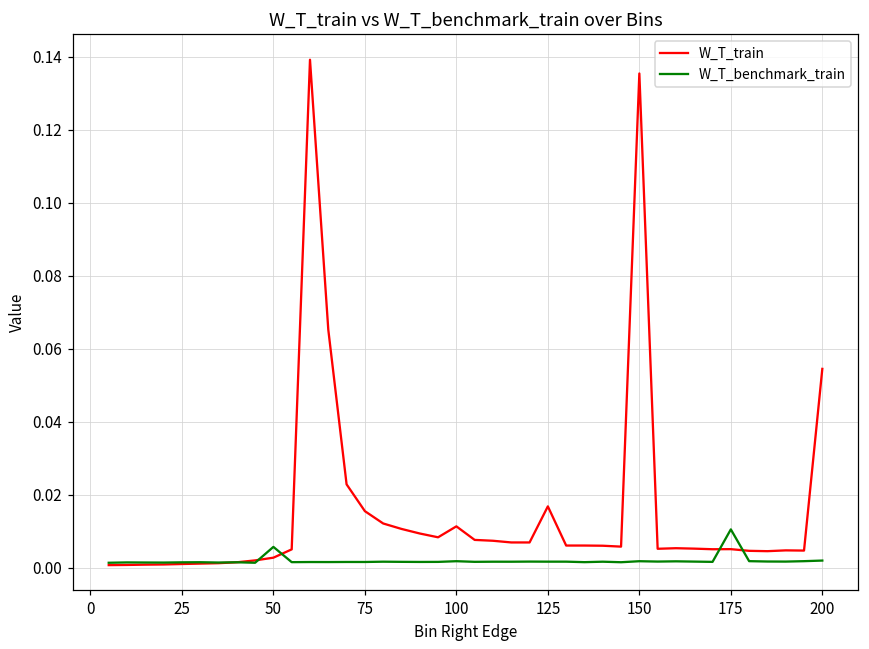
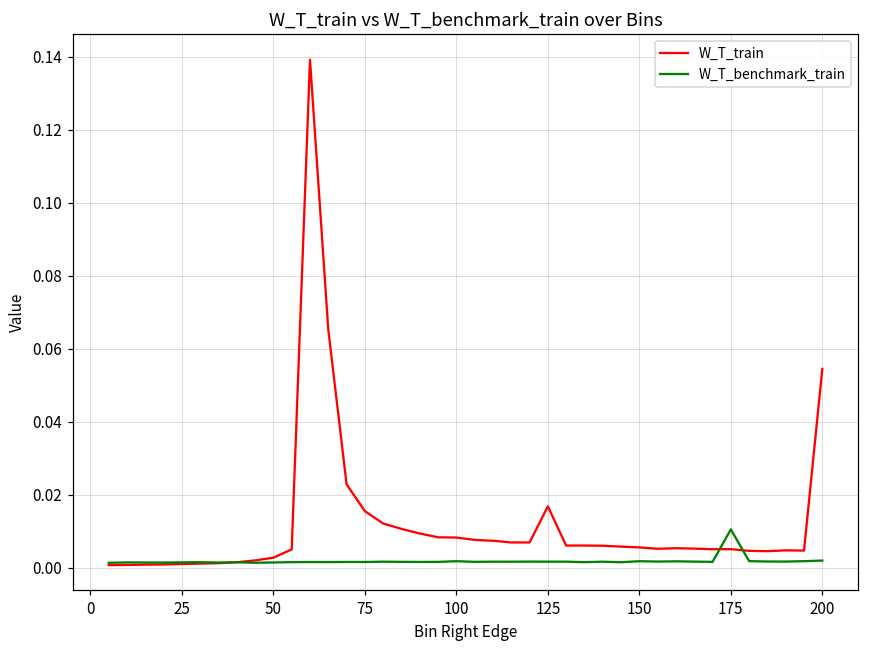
W_T_benchmark_train, 50: 0.006 -> 0.001
W_T_train, 100: 0.011 -> 0.008
W_T_train, 150: 0.135 -> 0.006
